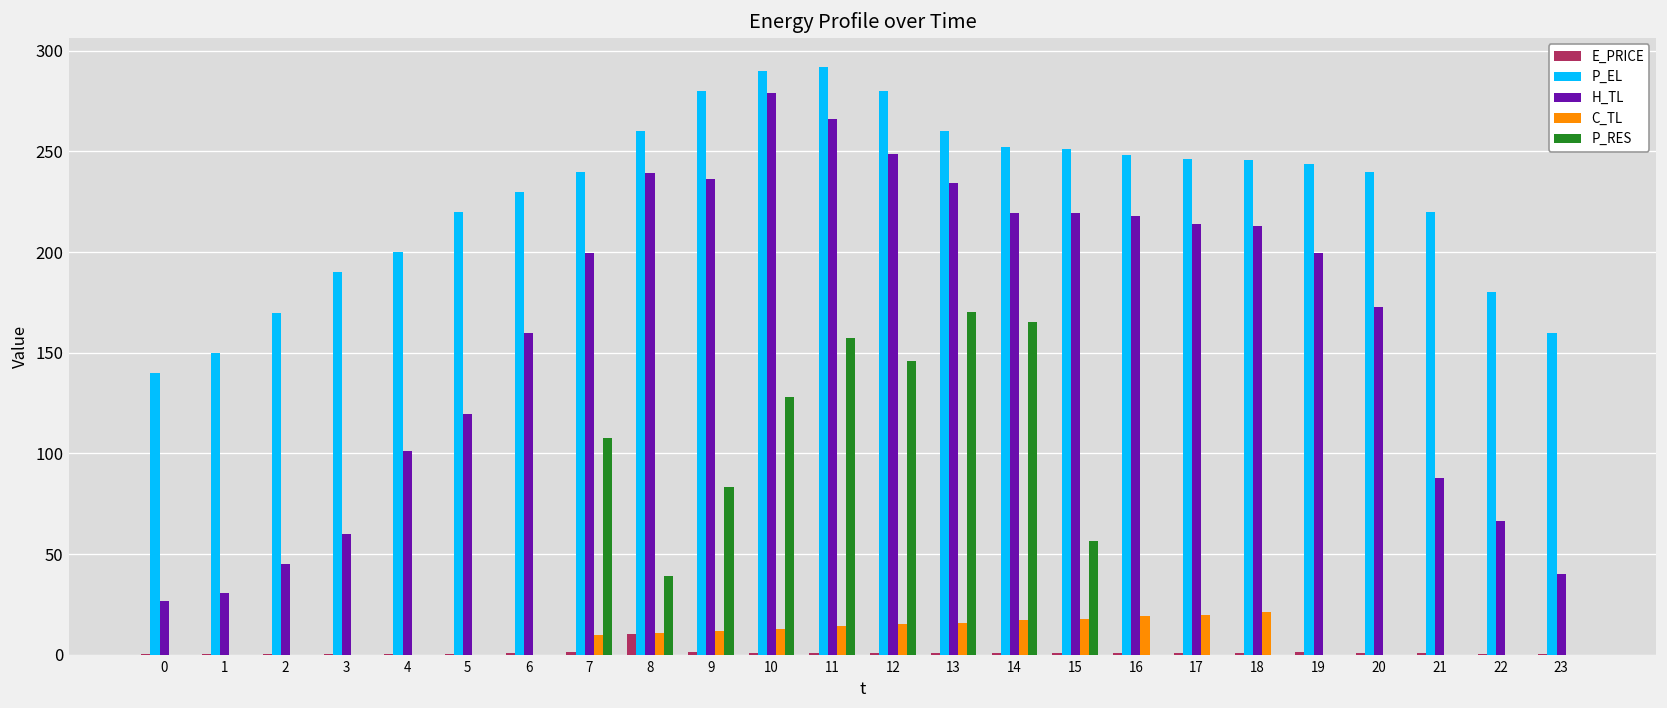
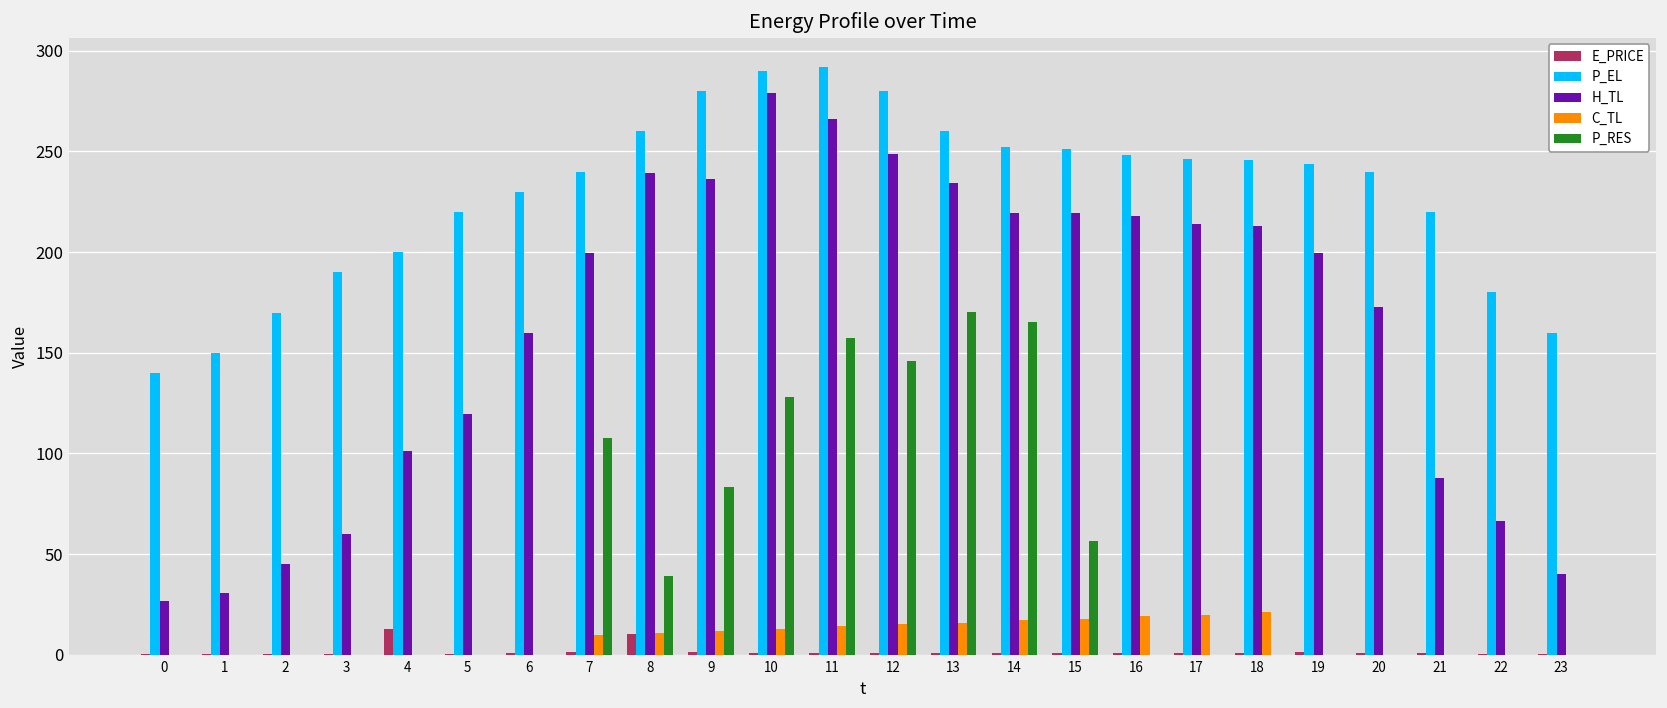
E_PRICE, 4: 0 -> 13
